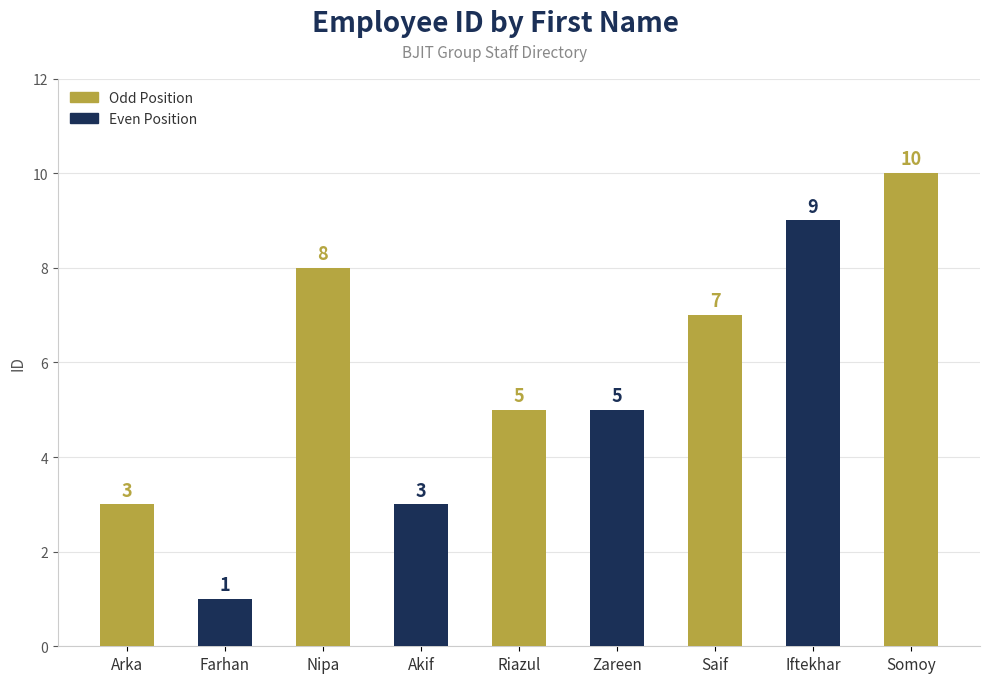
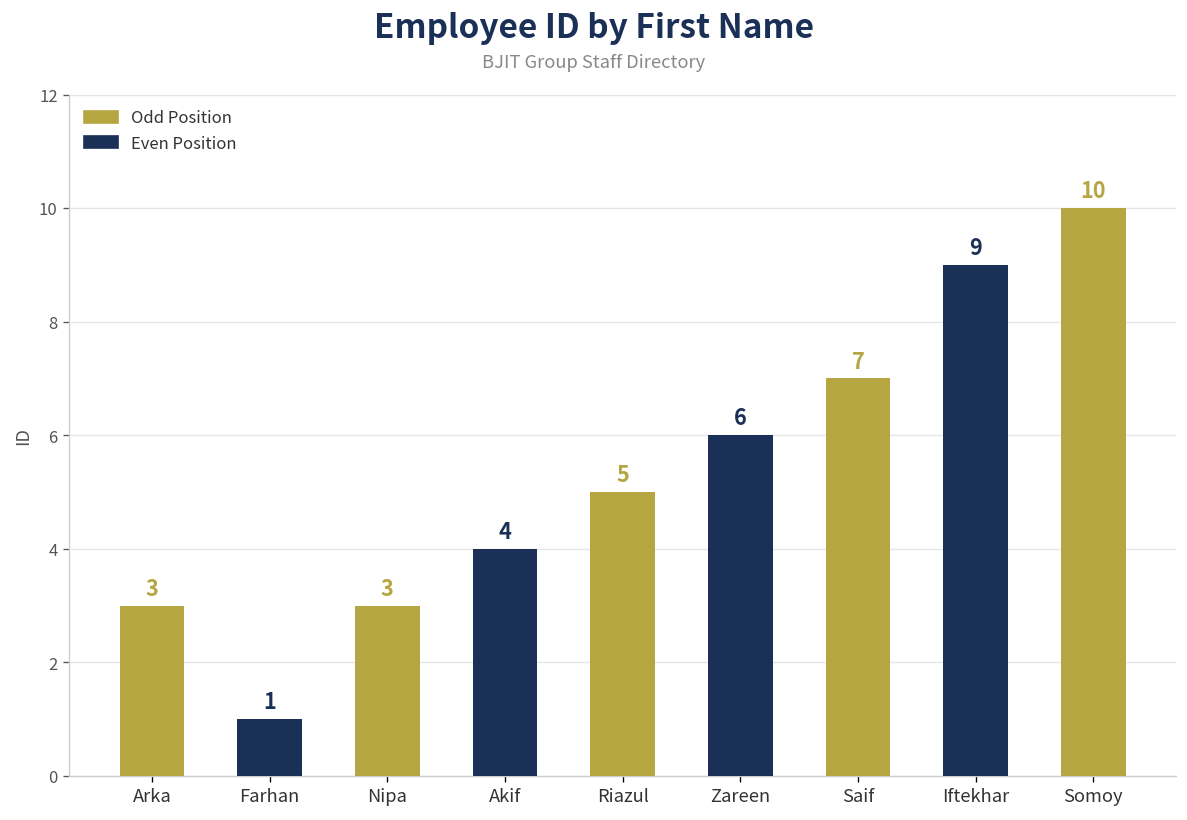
Nipa: 8 -> 3
Akif: 3 -> 4
Zareen: 5 -> 6
